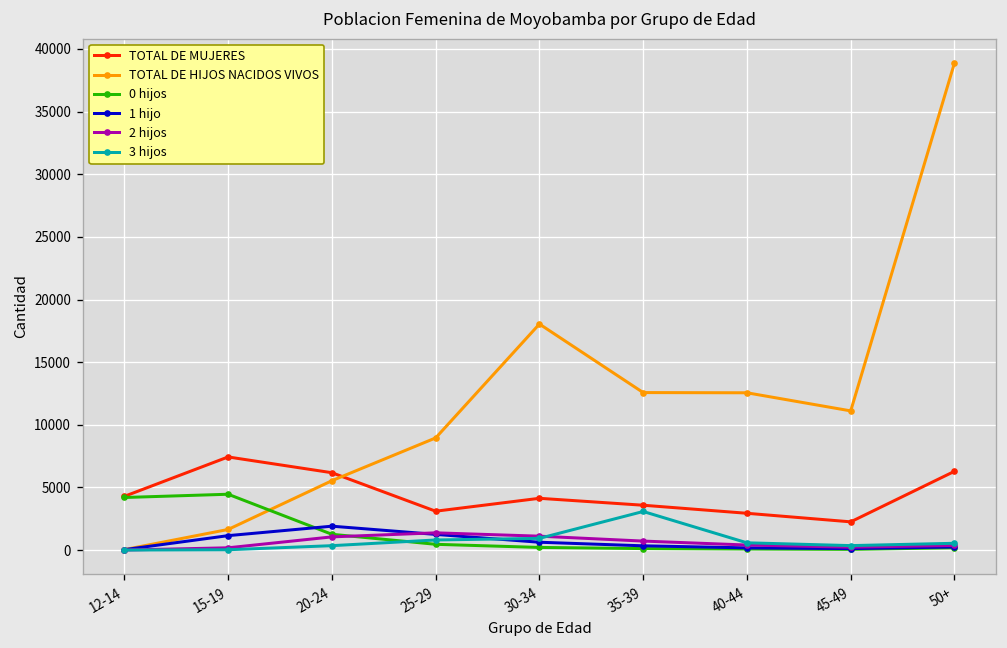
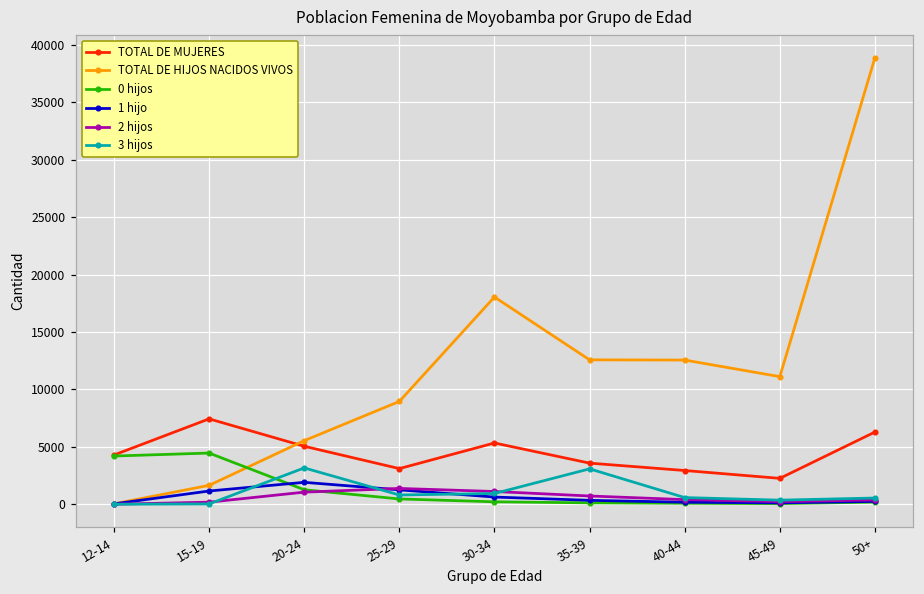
TOTAL DE MUJERES, 20-24: 6200 -> 5000
3 hijos, 20-24: 400 -> 3200
TOTAL DE MUJERES, 30-34: 4100 -> 5300
